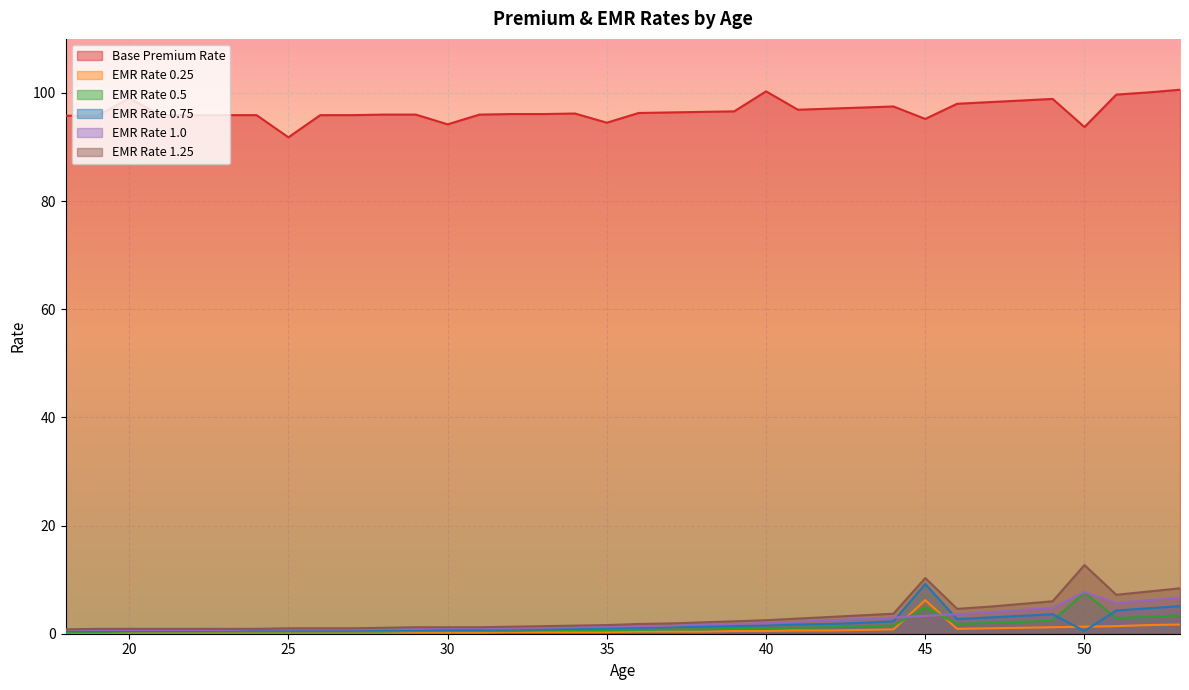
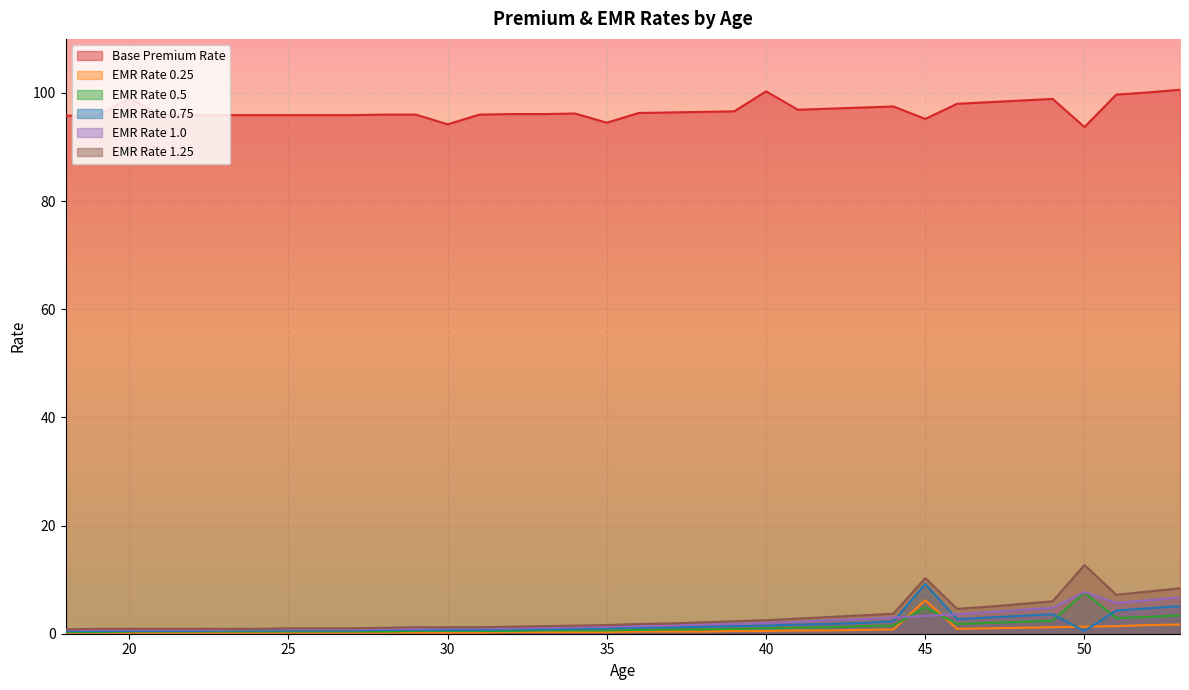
Base Premium Rate, 25: 92 -> 96
